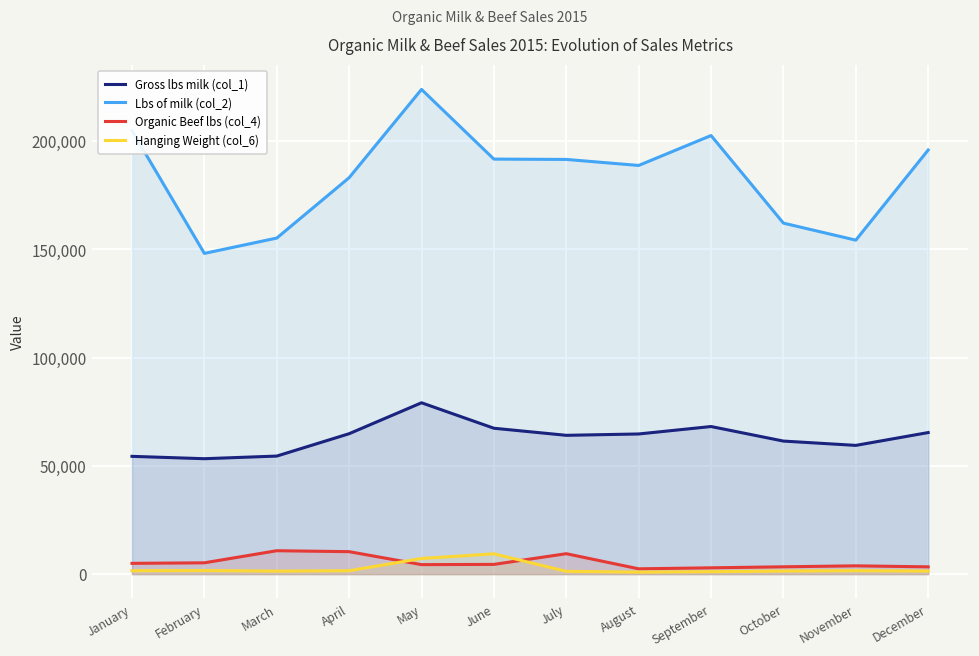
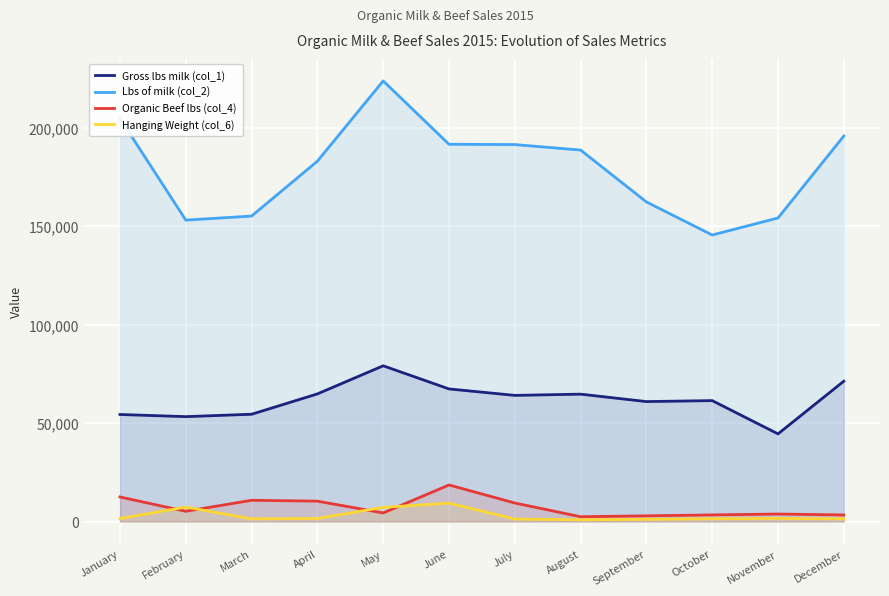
Organic Beef lbs (col_4), January: 5,000 -> 12,000
Lbs of milk (col_2), February: 148,000 -> 153,000
Hanging Weight (col_6), February: 2,000 -> 7,000
Organic Beef lbs (col_4), June: 4,000 -> 19,000
Gross lbs milk (col_1), September: 68,000 -> 61,000
Lbs of milk (col_2), September: 203,000 -> 162,000
Lbs of milk (col_2), October: 162,000 -> 146,000
Gross lbs milk (col_1), November: 59,000 -> 45,000
Gross lbs milk (col_1), December: 65,000 -> 71,000
